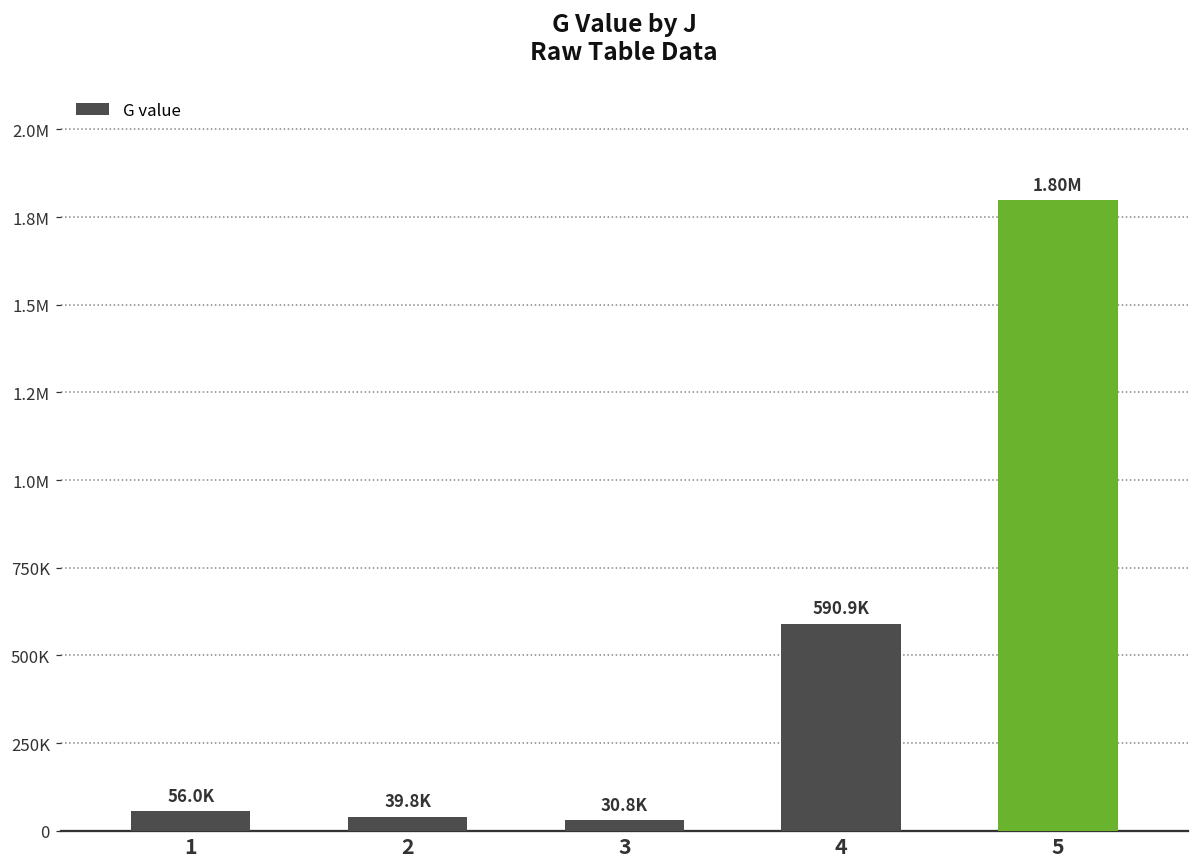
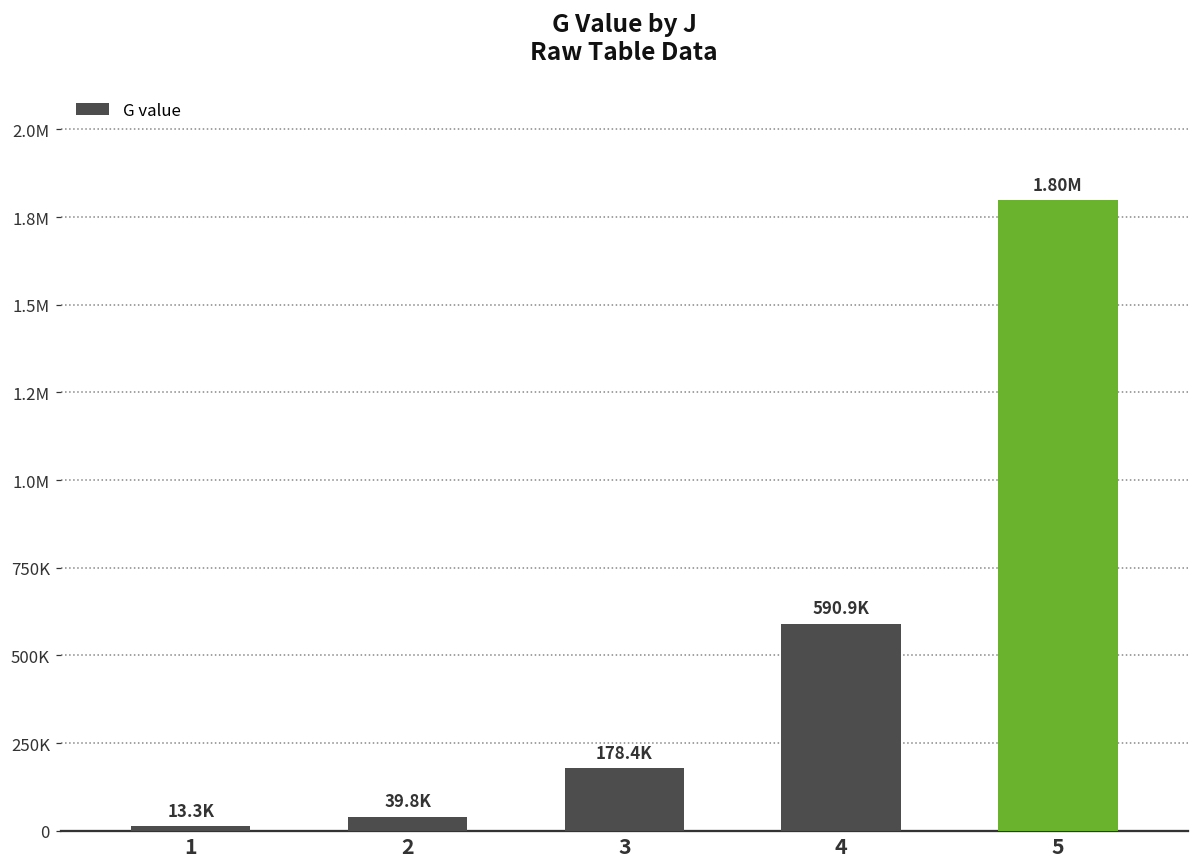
1: 56.0K -> 13.3K
3: 30.8K -> 178.4K
